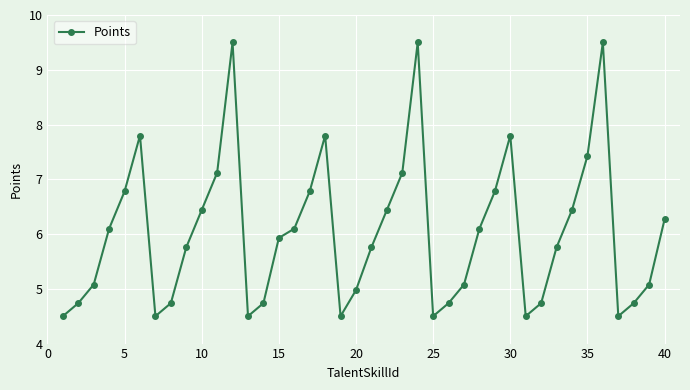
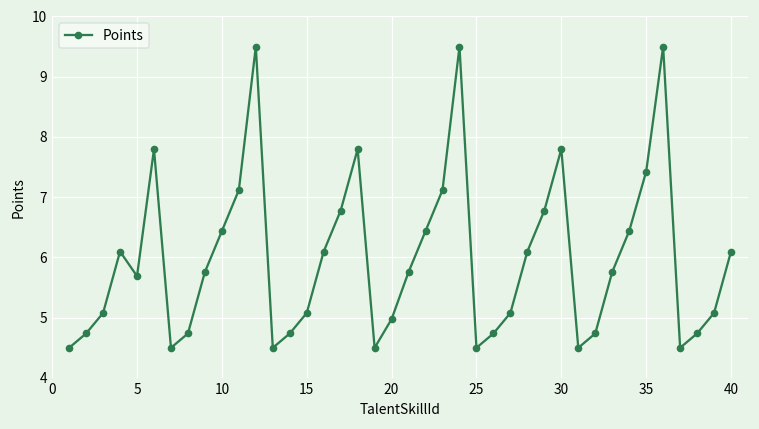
5: 6.8 -> 5.7
15: 5.9 -> 5.1
40: 6.3 -> 6.1
